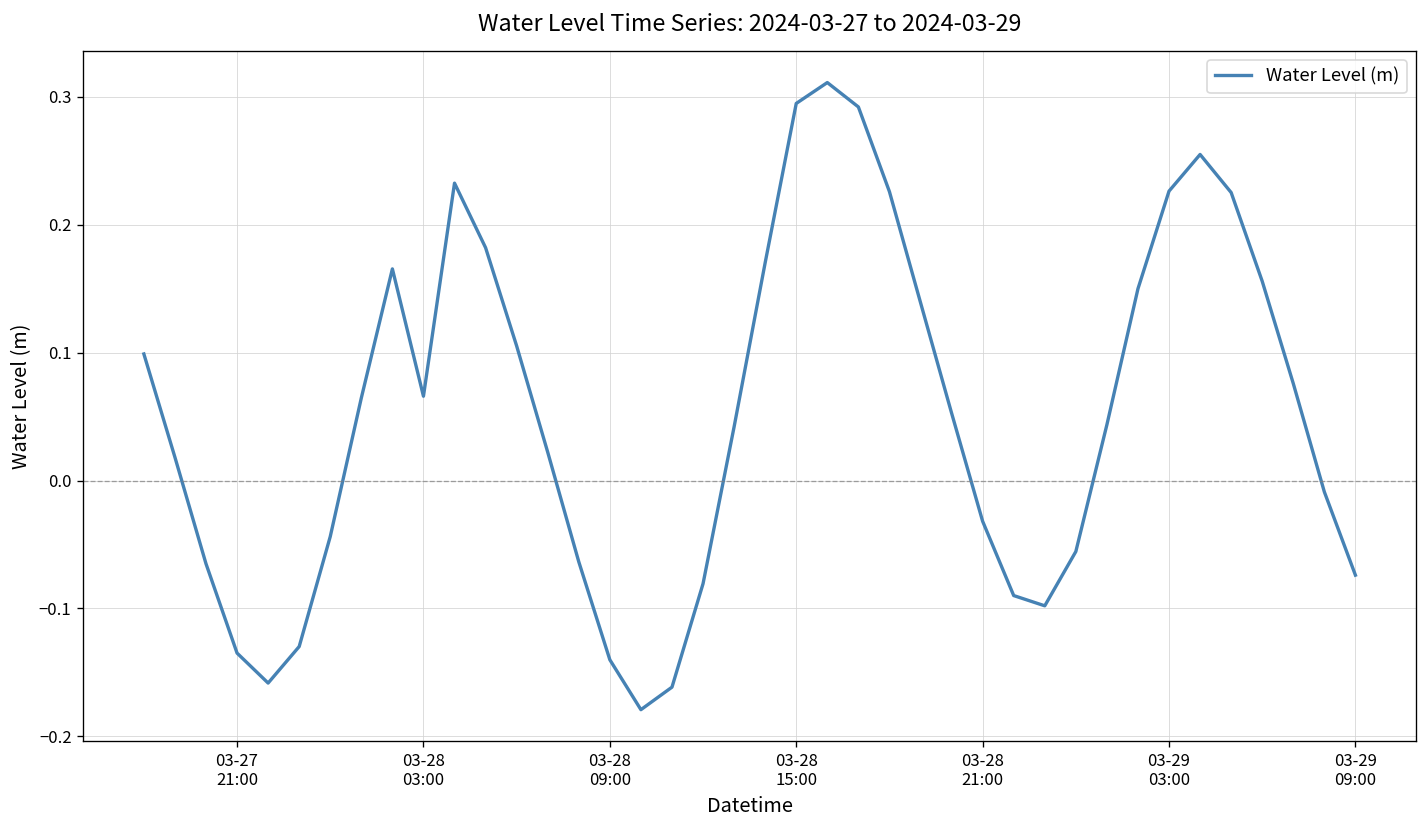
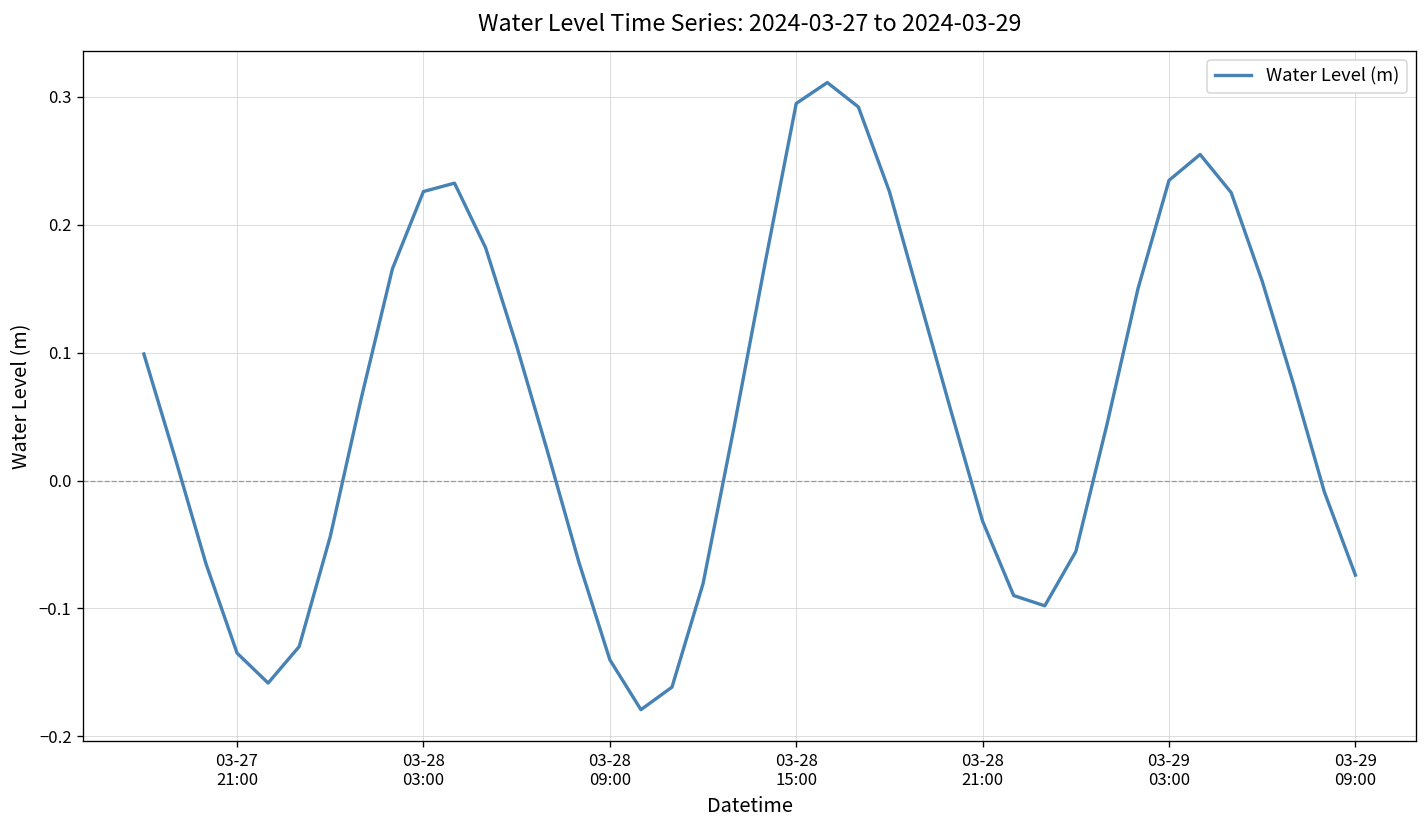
03-28 03:00: 0.066 -> 0.226
03-29 03:00: 0.226 -> 0.235
